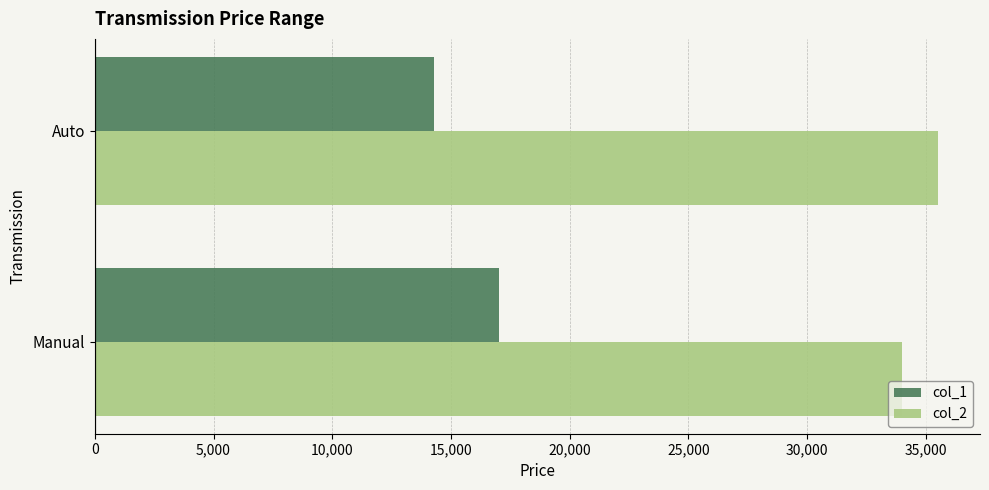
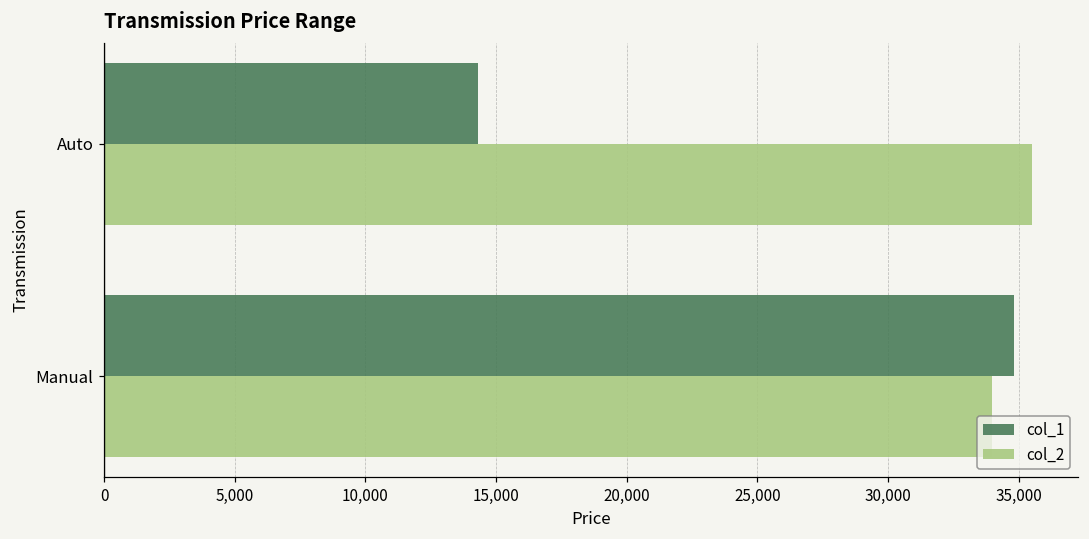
col_1, Manual: 17,000 -> 34,800
